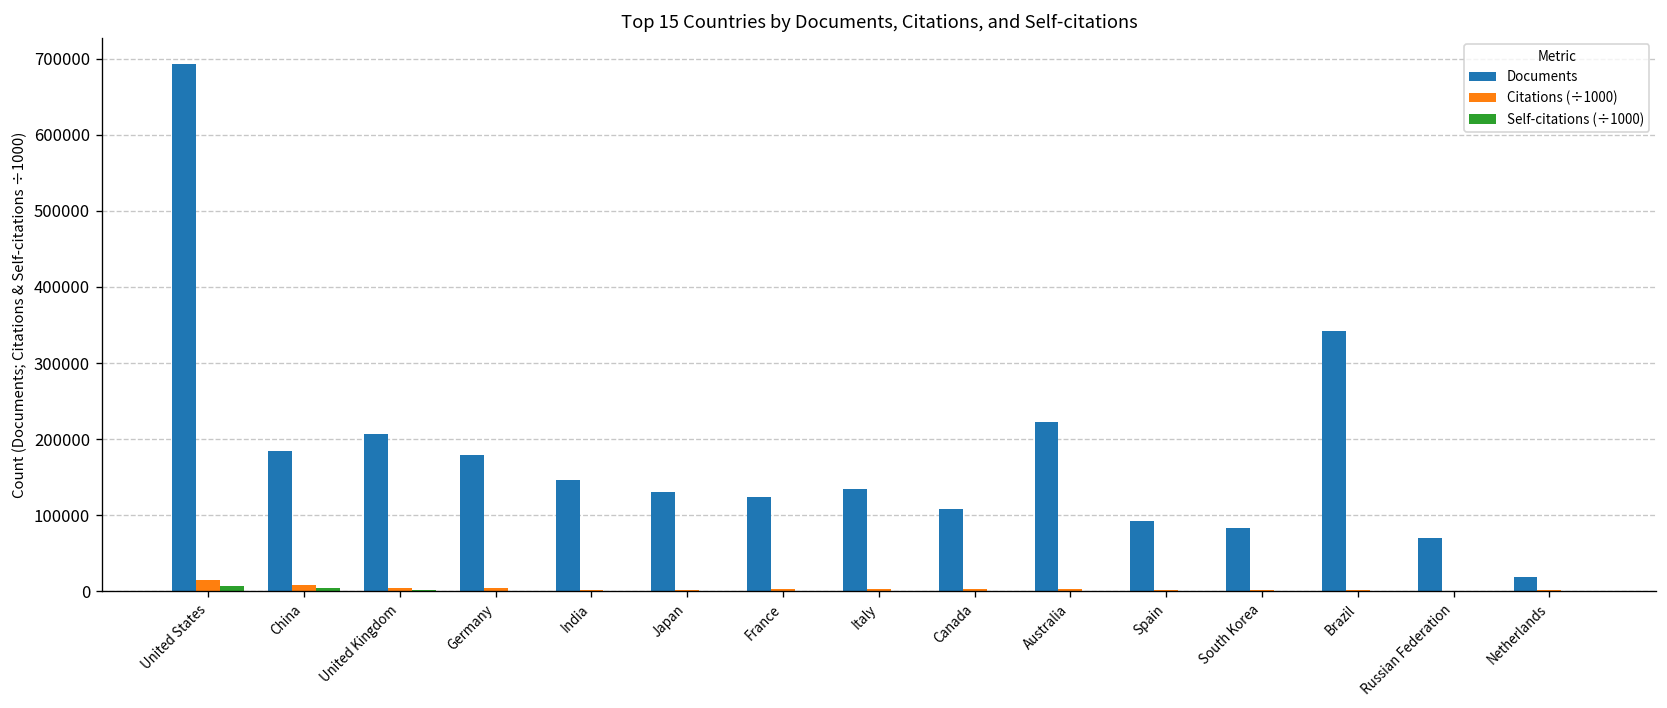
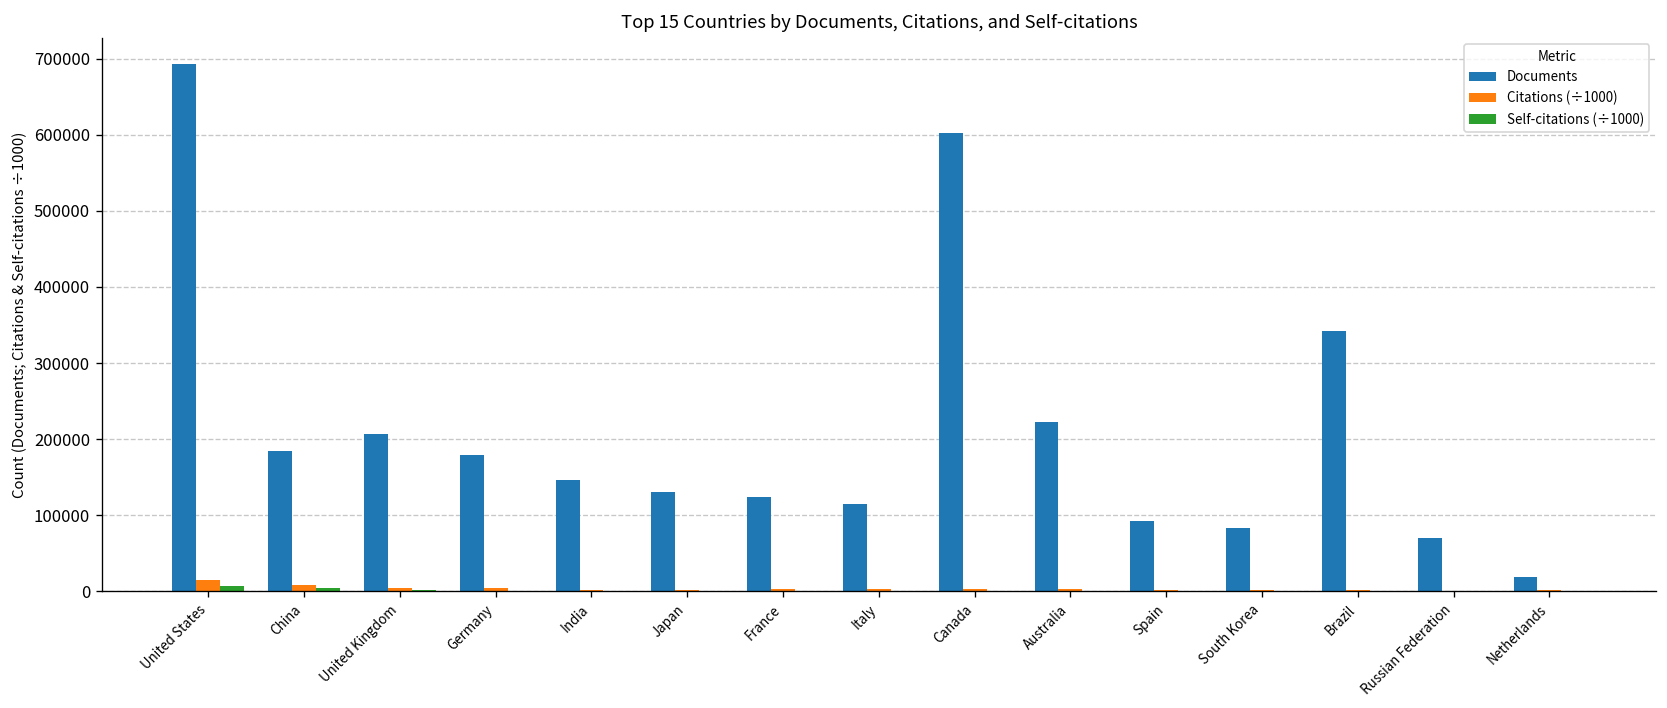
Documents, Italy: 130000 -> 110000
Documents, Canada: 110000 -> 600000
